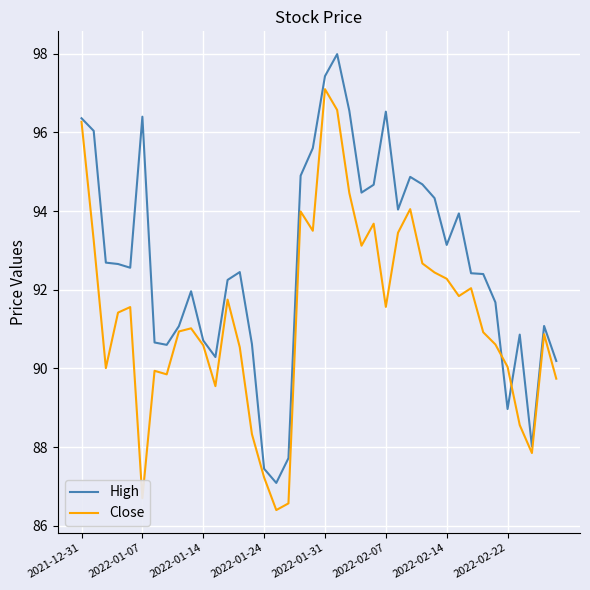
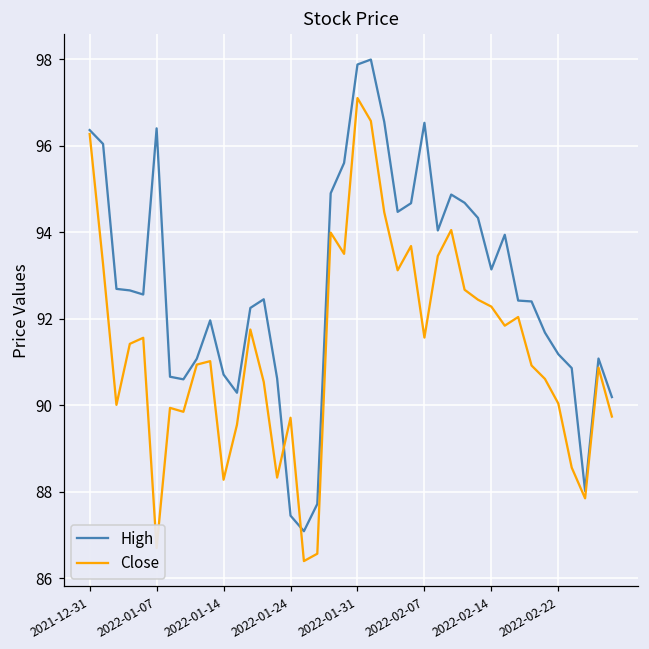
Close, 2022-01-14: 90.6 -> 88.3
Close, 2022-01-24: 87.2 -> 89.7
High, 2022-01-31: 97.4 -> 97.9
High, 2022-02-22: 89.0 -> 91.2
